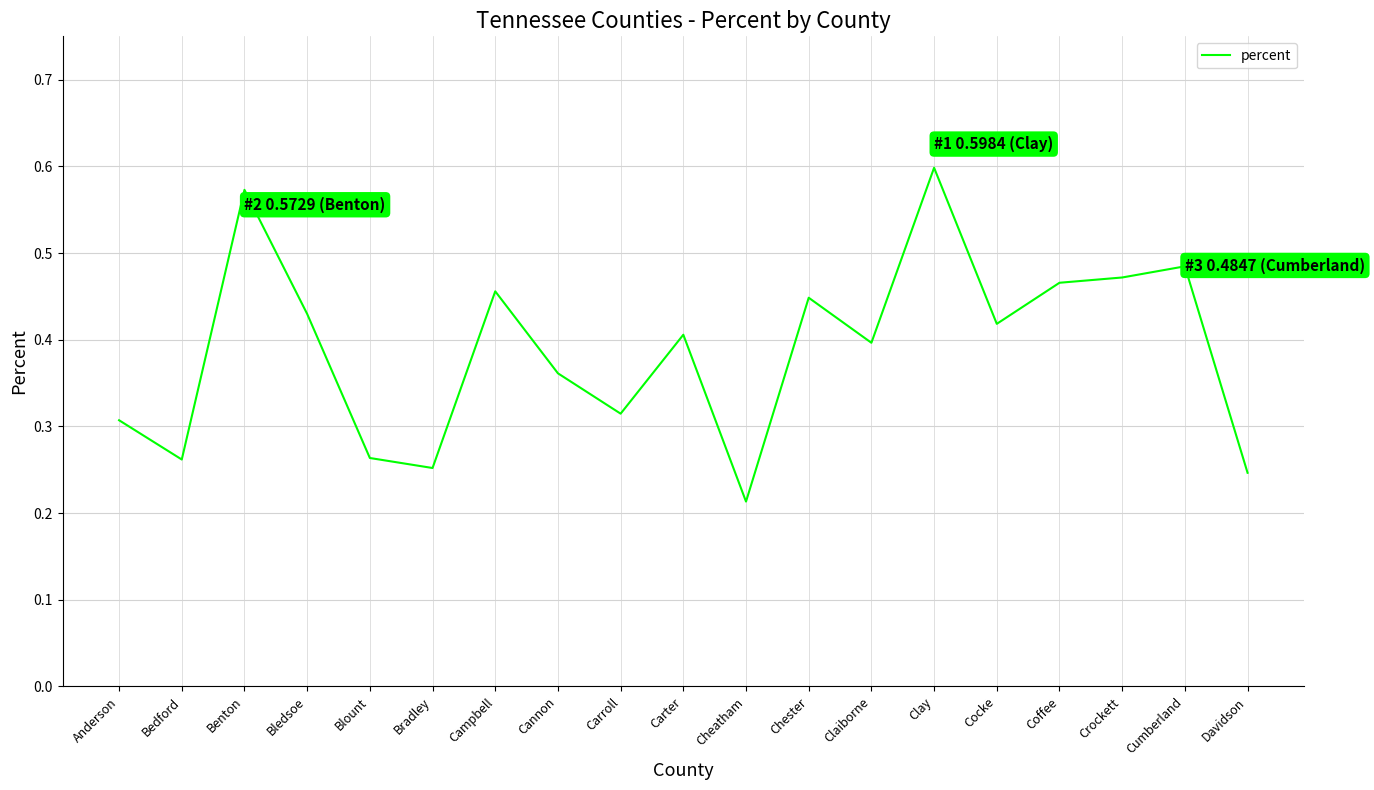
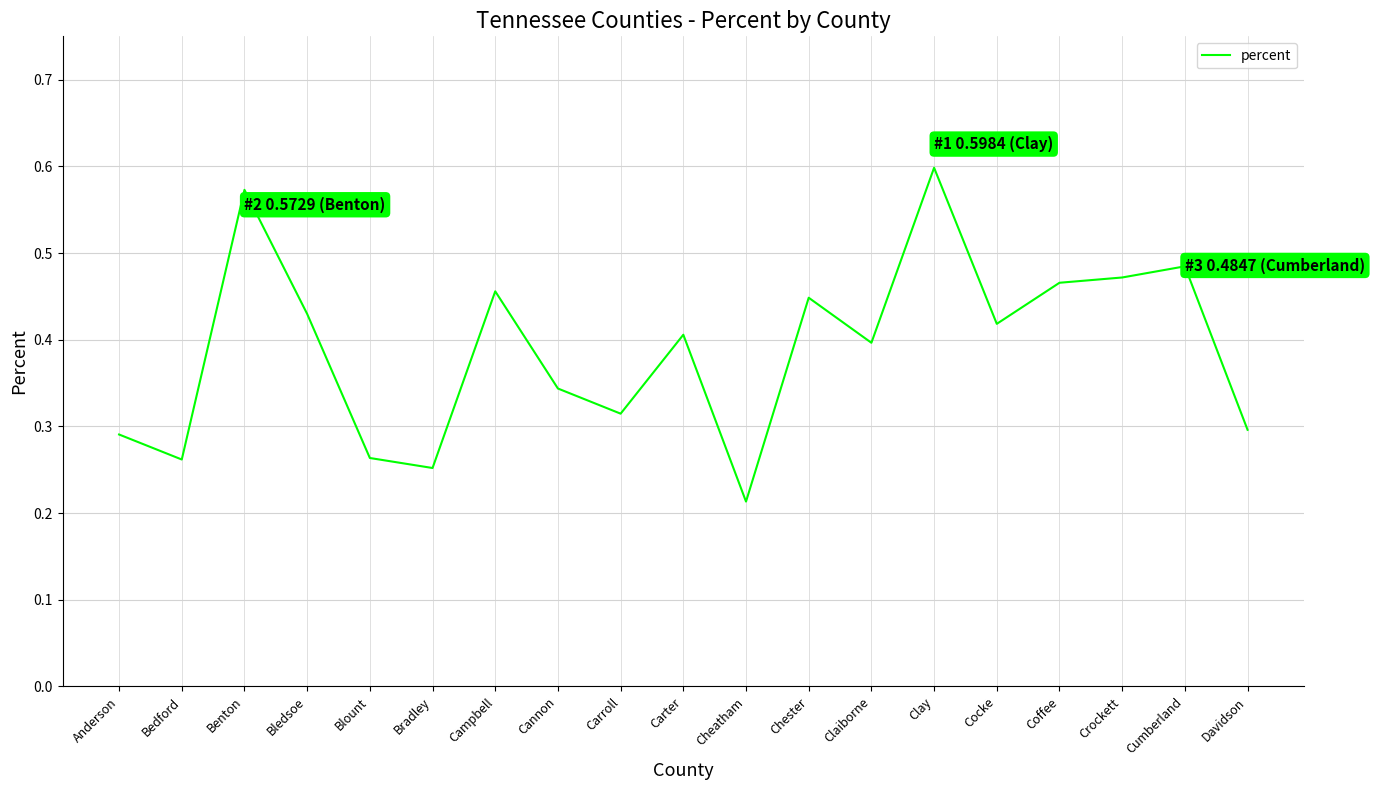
Anderson: 0.31 -> 0.29
Cannon: 0.36 -> 0.34
Davidson: 0.25 -> 0.30
